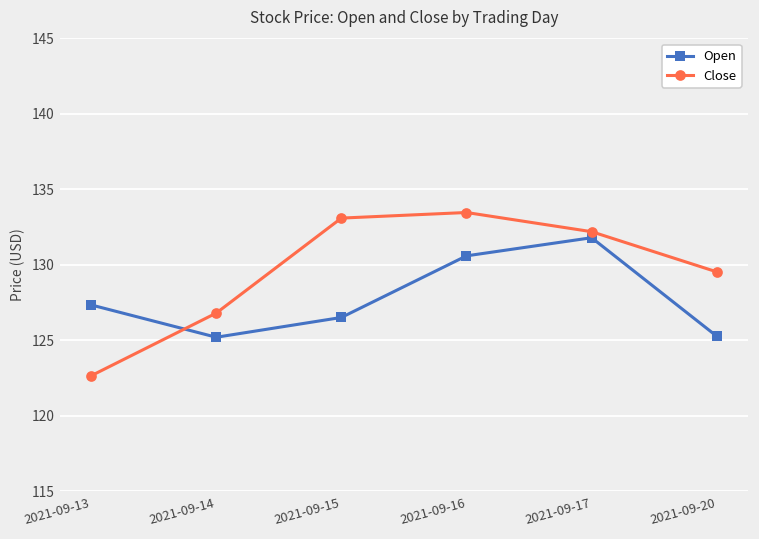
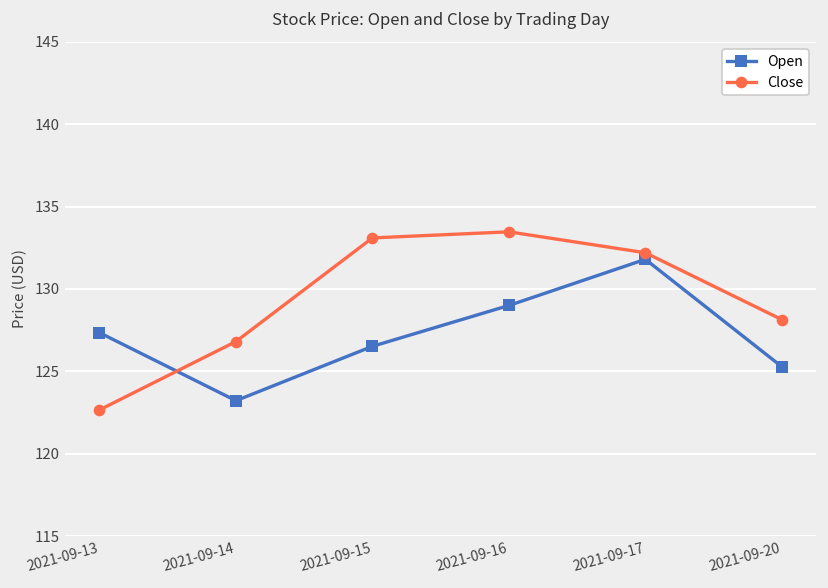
Open, 2021-09-14: 125.2 -> 123.2
Open, 2021-09-16: 130.6 -> 129.0
Close, 2021-09-20: 129.5 -> 128.1
